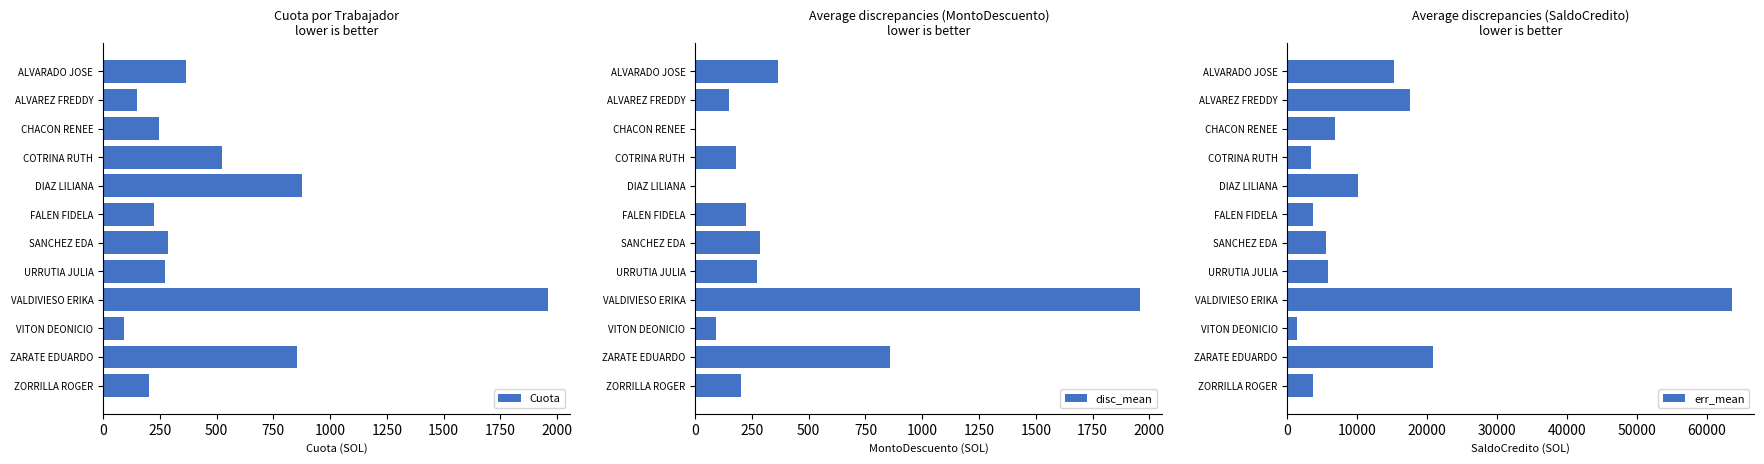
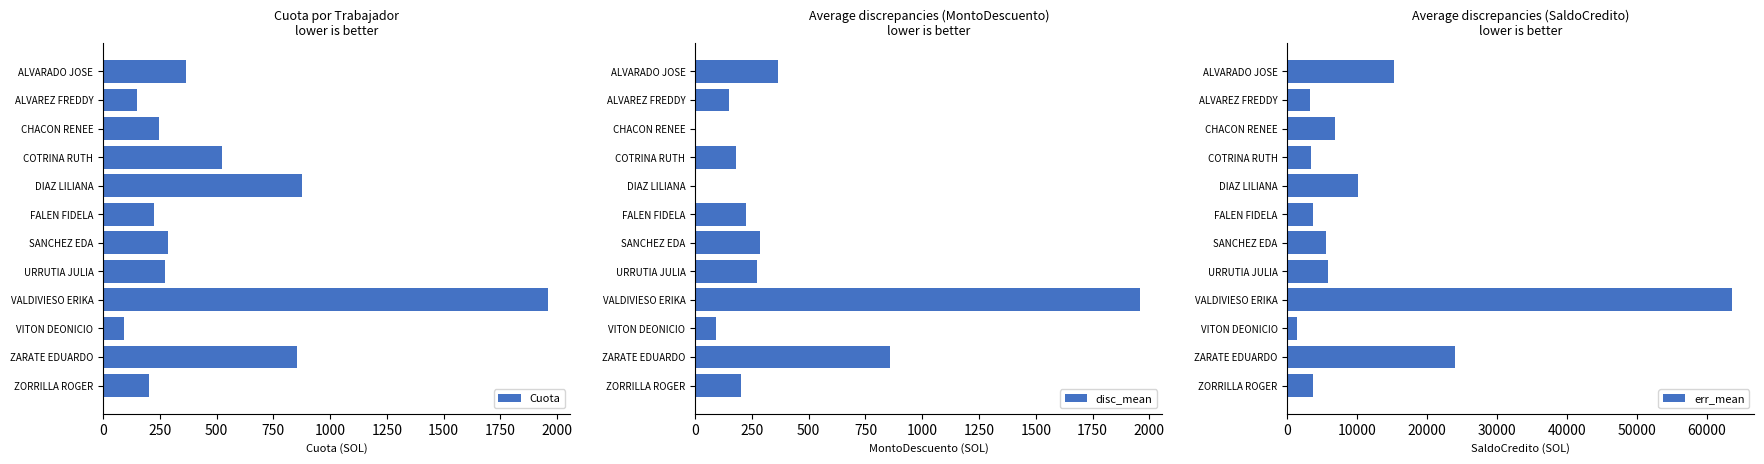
Average discrepancies (SaldoCredito) lower is better, ALVAREZ FREDDY: 18000 -> 3000
Average discrepancies (SaldoCredito) lower is better, ZARATE EDUARDO: 21000 -> 24000
